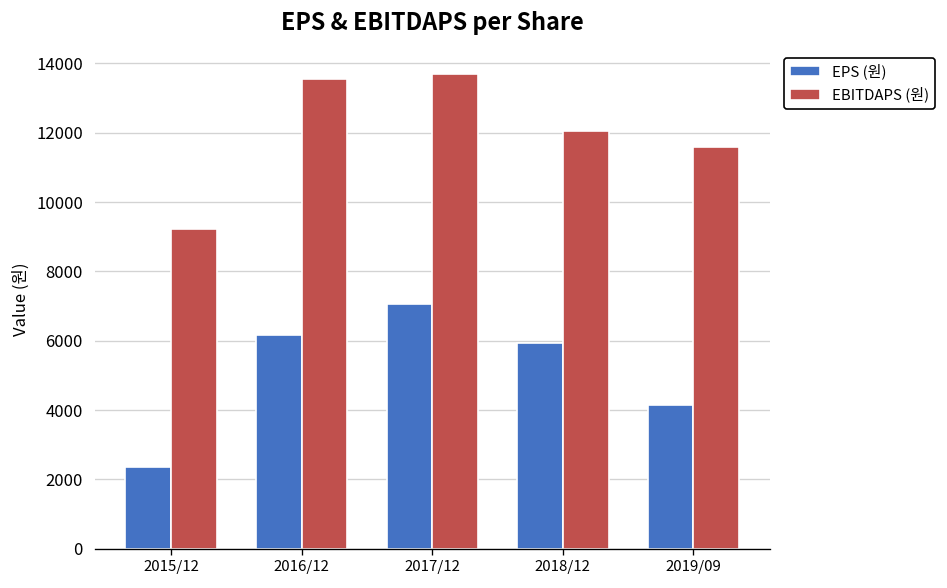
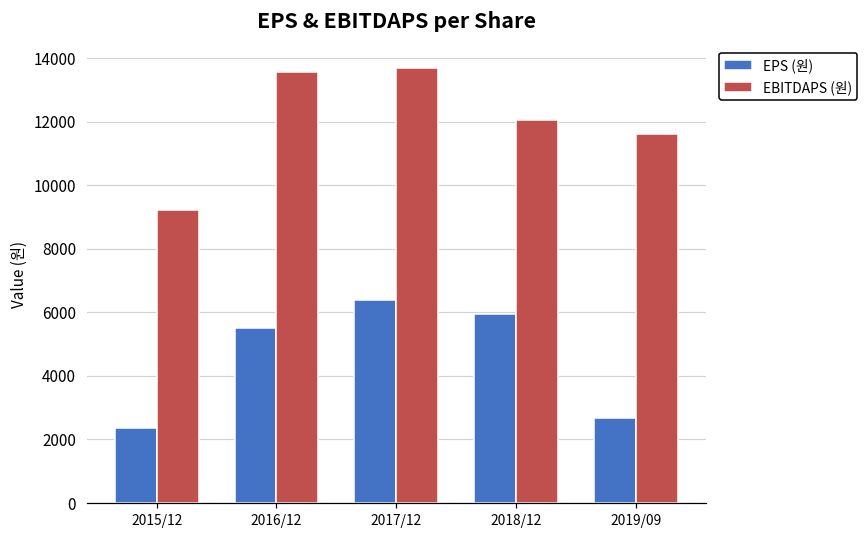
EPS (원), 2016/12: 6200 -> 5500
EPS (원), 2017/12: 7100 -> 6400
EPS (원), 2019/09: 4100 -> 2700
